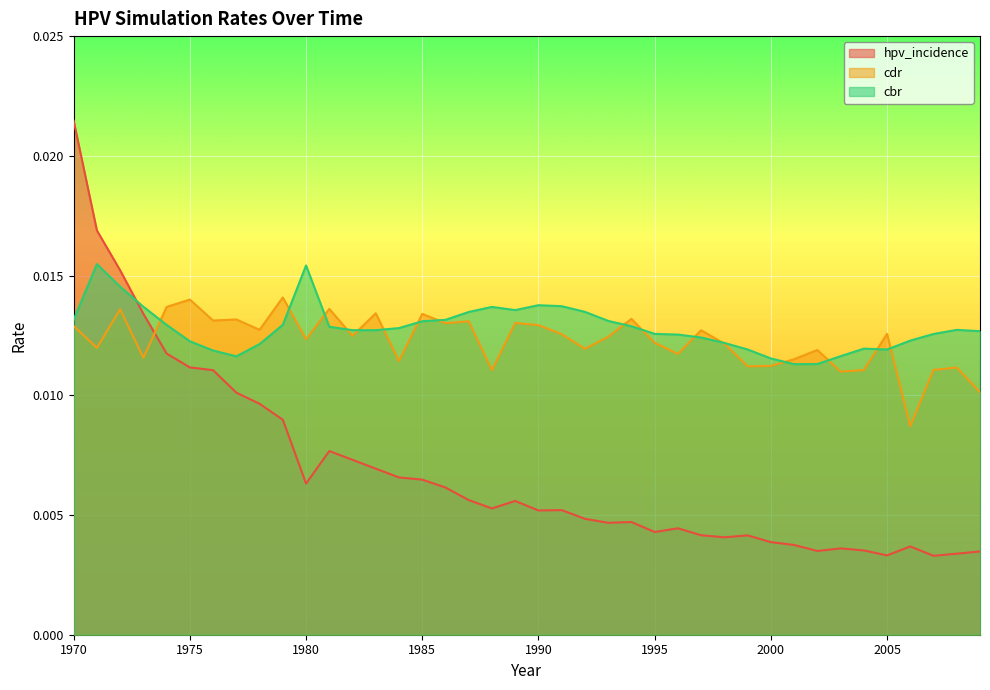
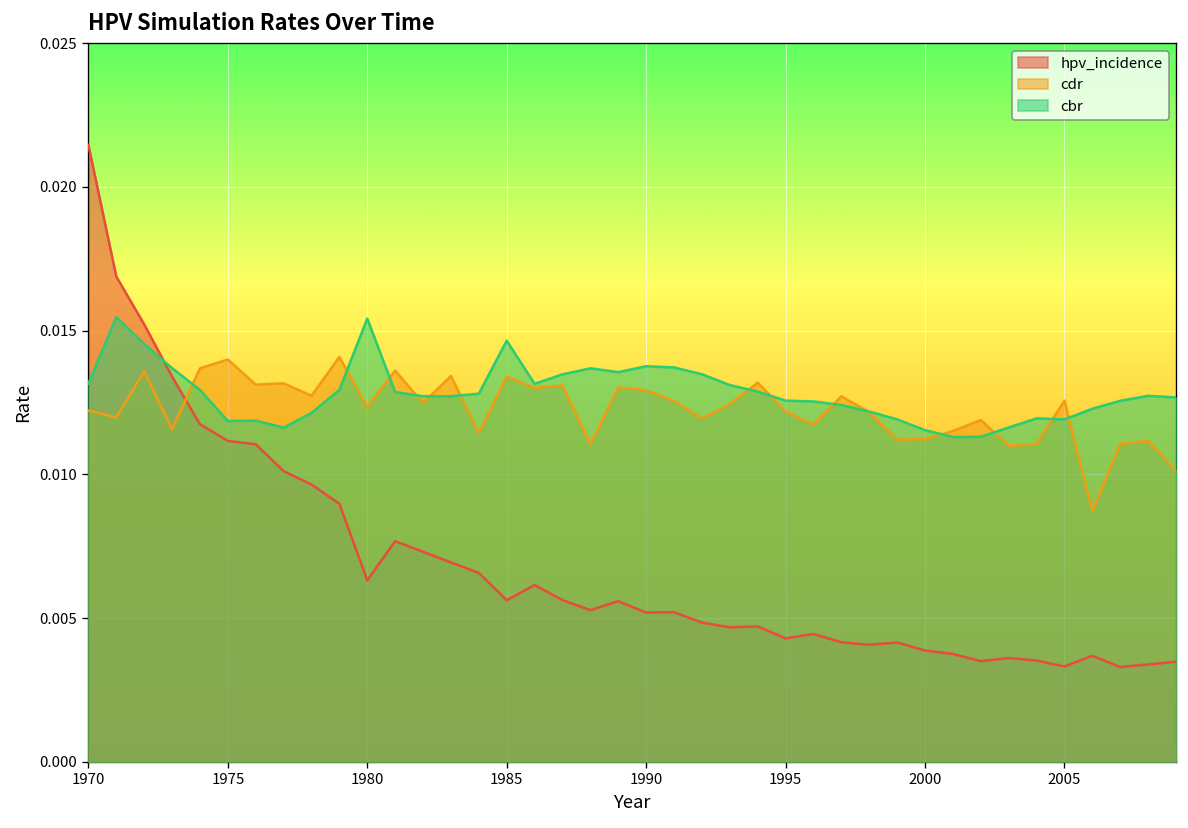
cdr, 1970: 0.0129 -> 0.0122
cbr, 1975: 0.0123 -> 0.0119
hpv_incidence, 1985: 0.0065 -> 0.0056
cbr, 1985: 0.0131 -> 0.0147
